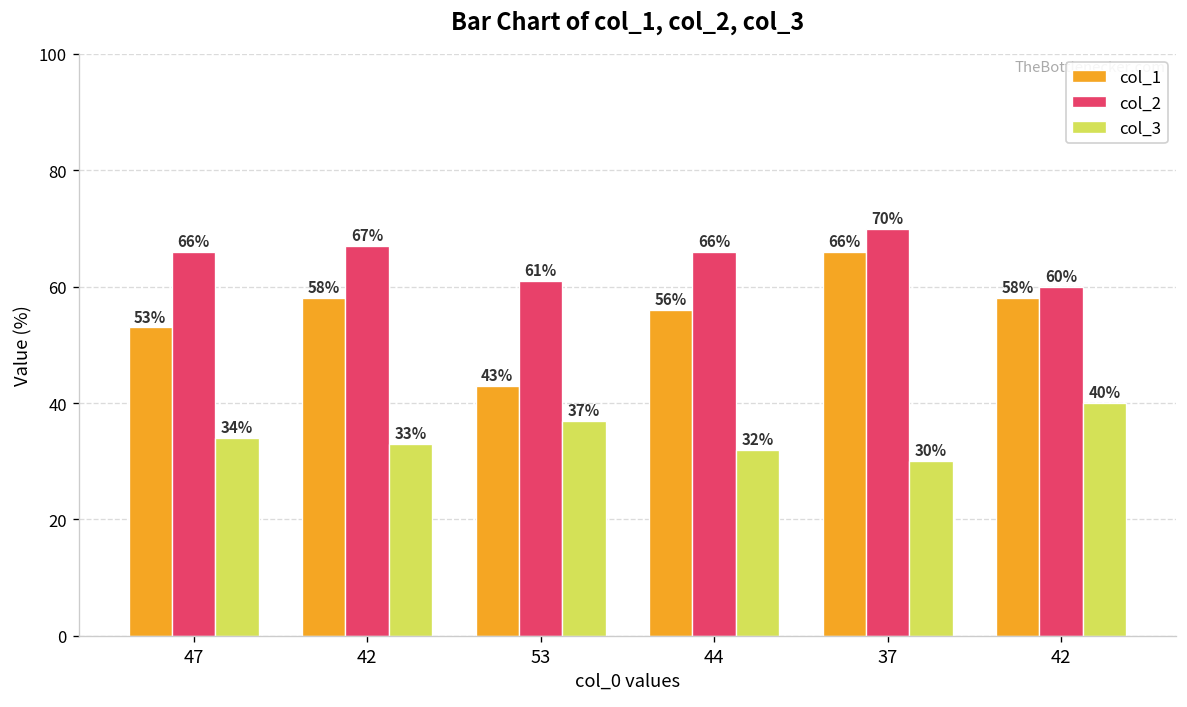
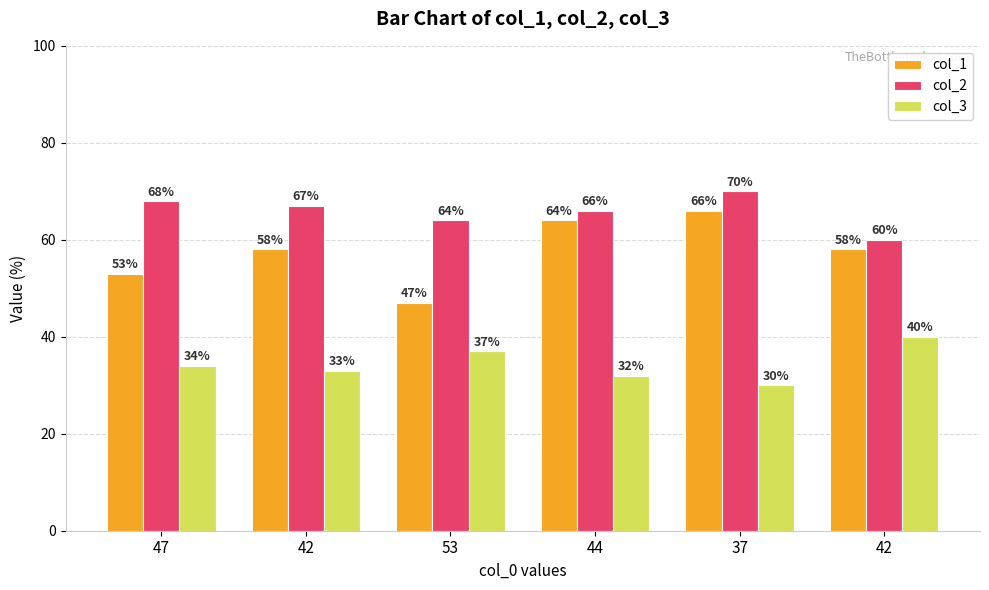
col_2, 47: 66% -> 68%
col_1, 53: 43% -> 47%
col_2, 53: 61% -> 64%
col_1, 44: 56% -> 64%
